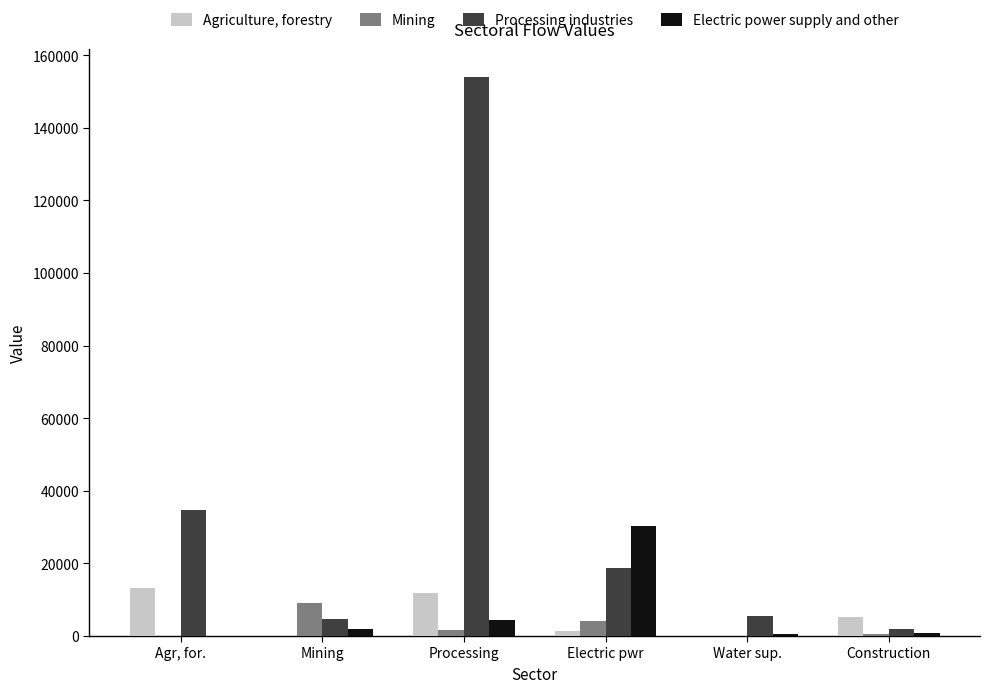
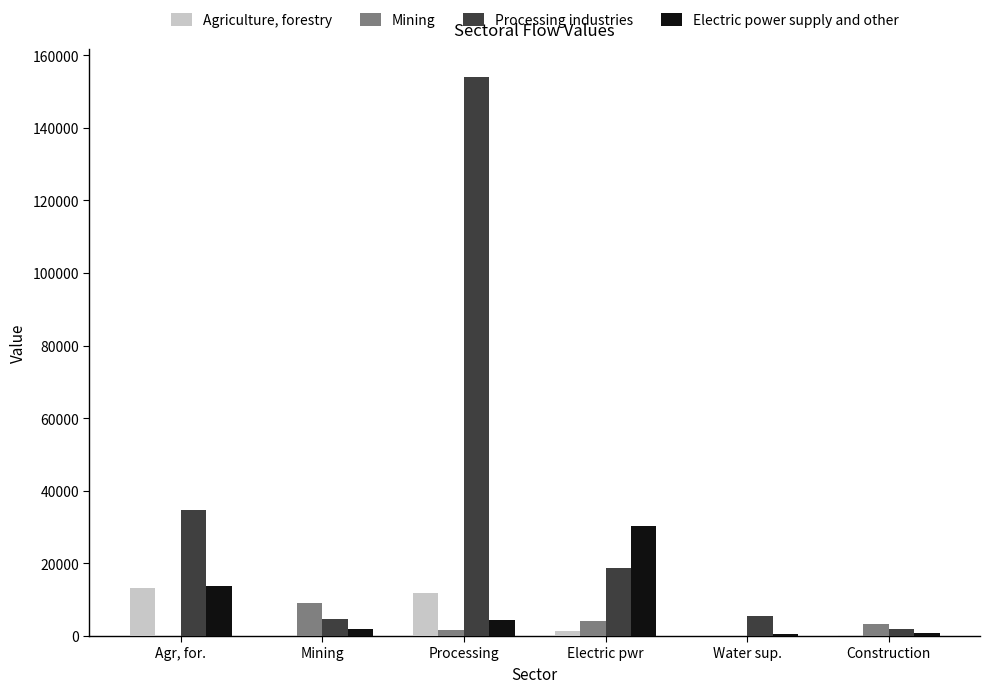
Electric power supply and other, Agr, for.: 0 -> 14000
Agriculture, forestry, Construction: 5000 -> 0
Mining, Construction: 1000 -> 3000
